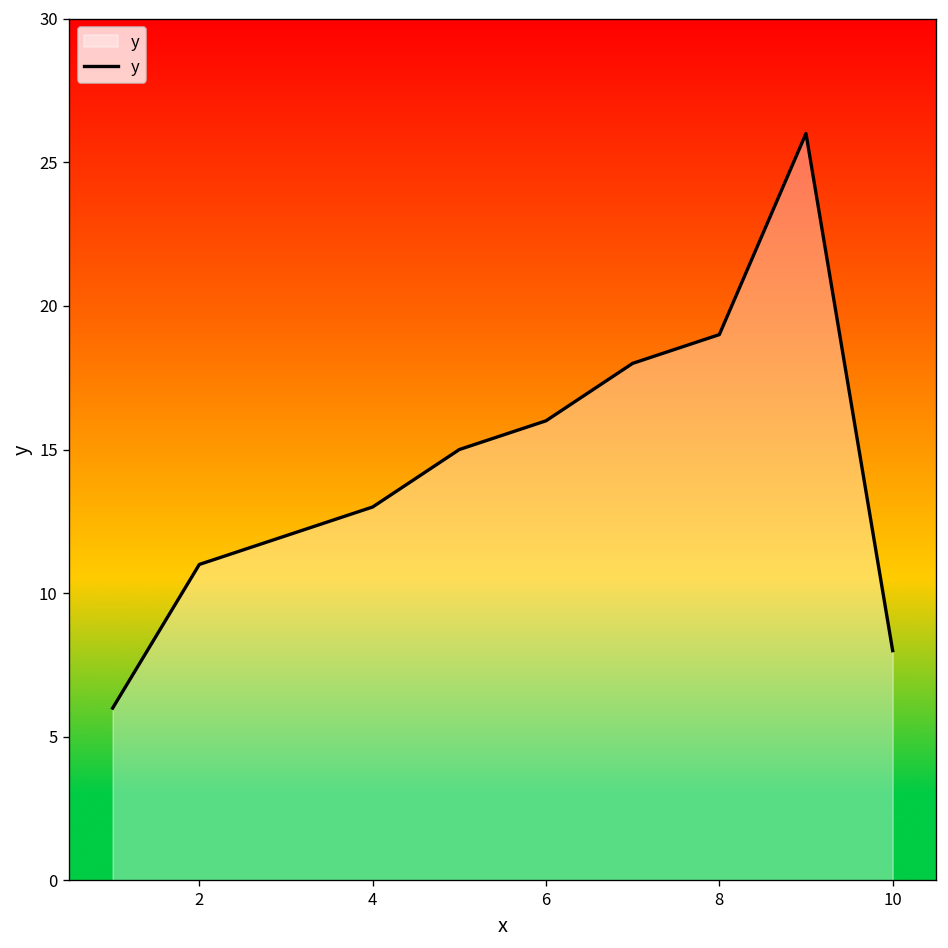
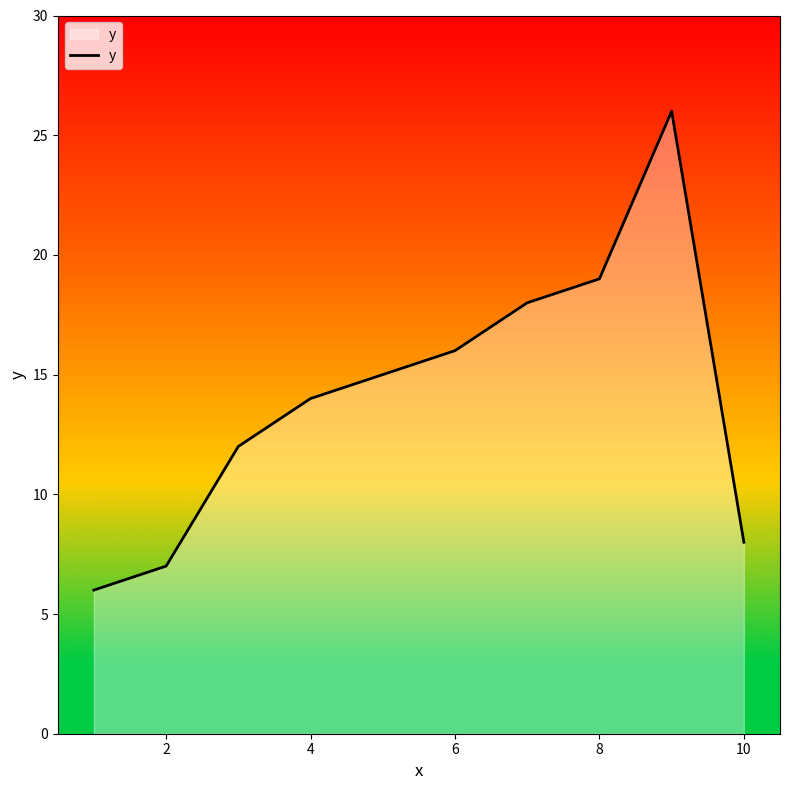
2: 11 -> 7
4: 13 -> 14
